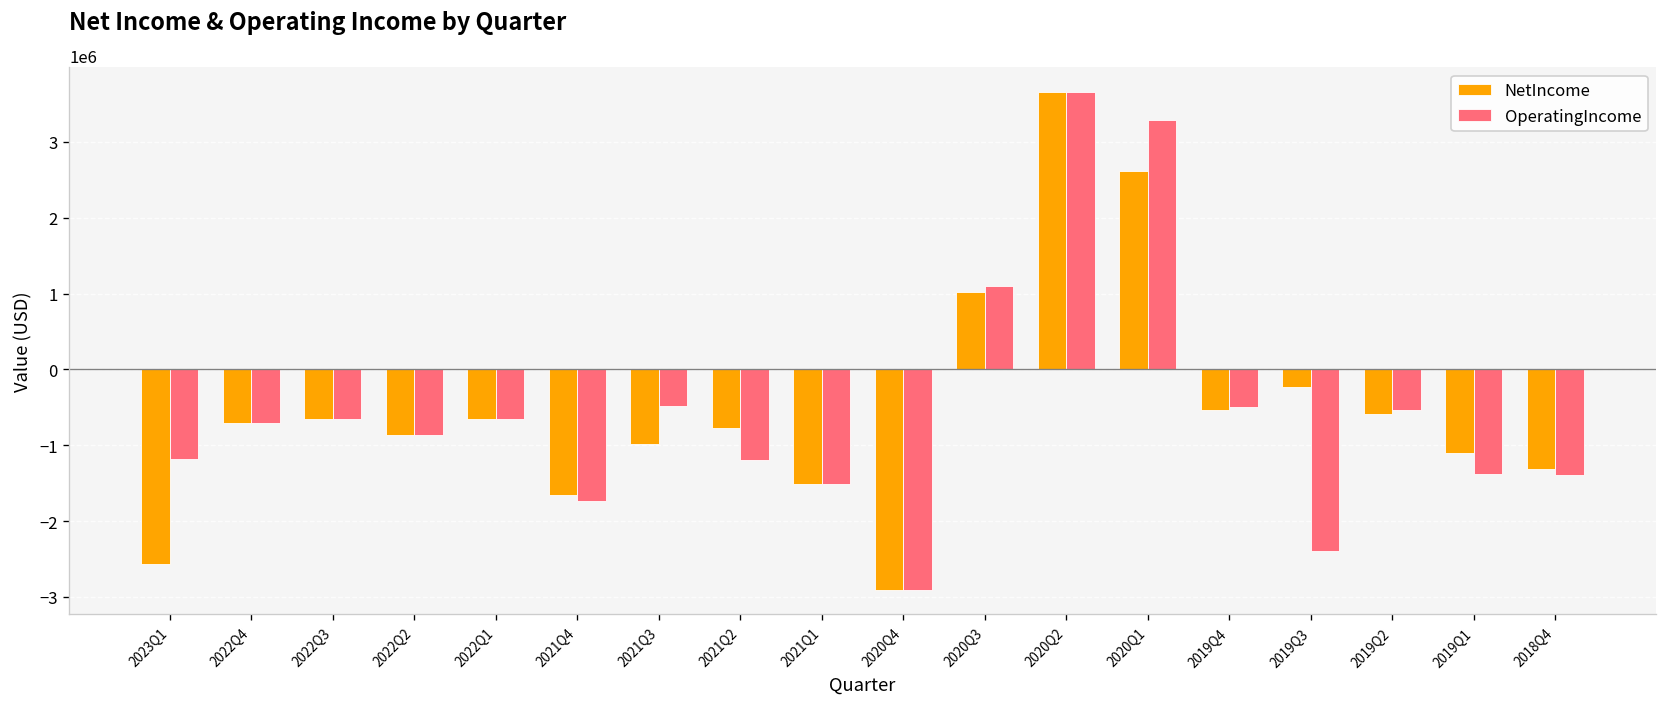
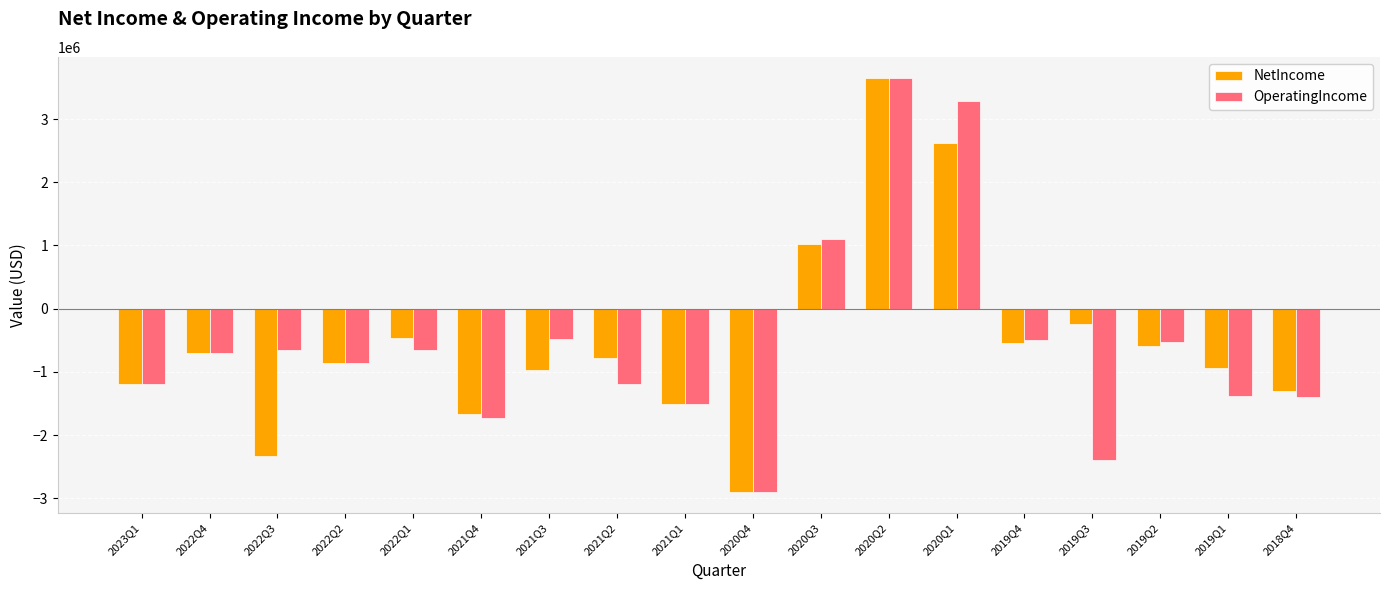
NetIncome, 2023Q1: -2600000 -> -1200000
NetIncome, 2022Q3: -700000 -> -2300000
NetIncome, 2022Q1: -700000 -> -500000
NetIncome, 2019Q1: -1100000 -> -900000
